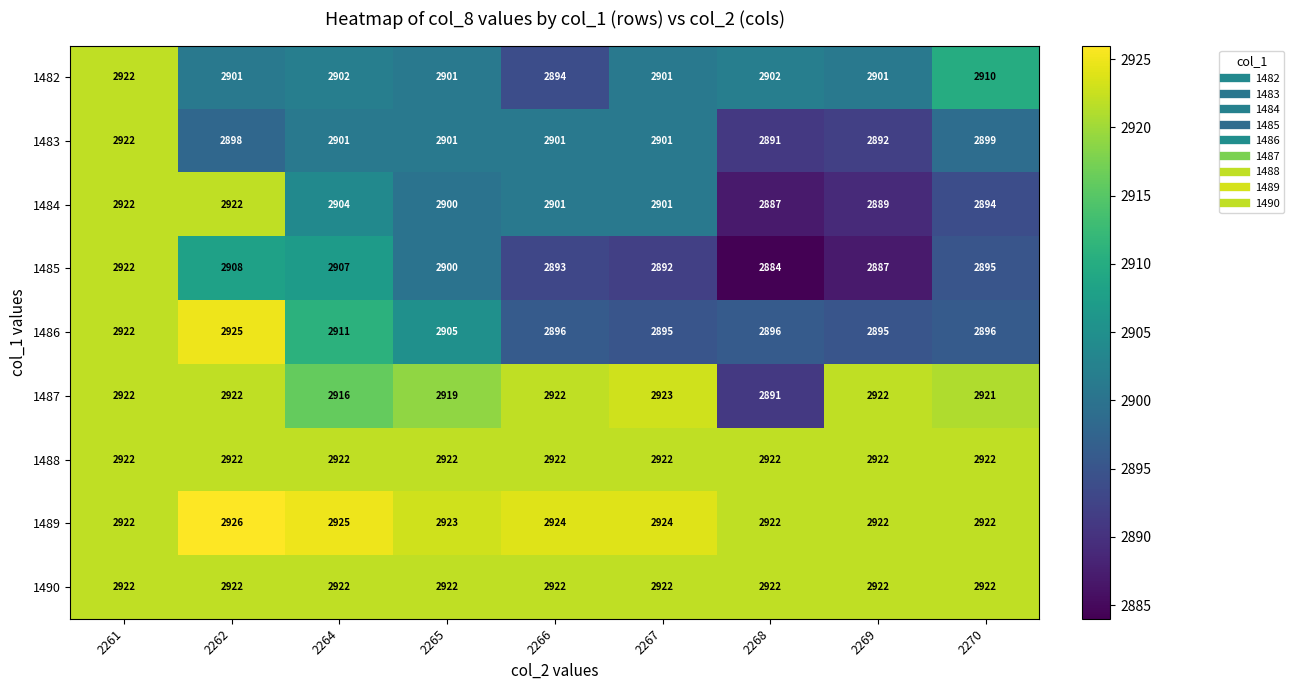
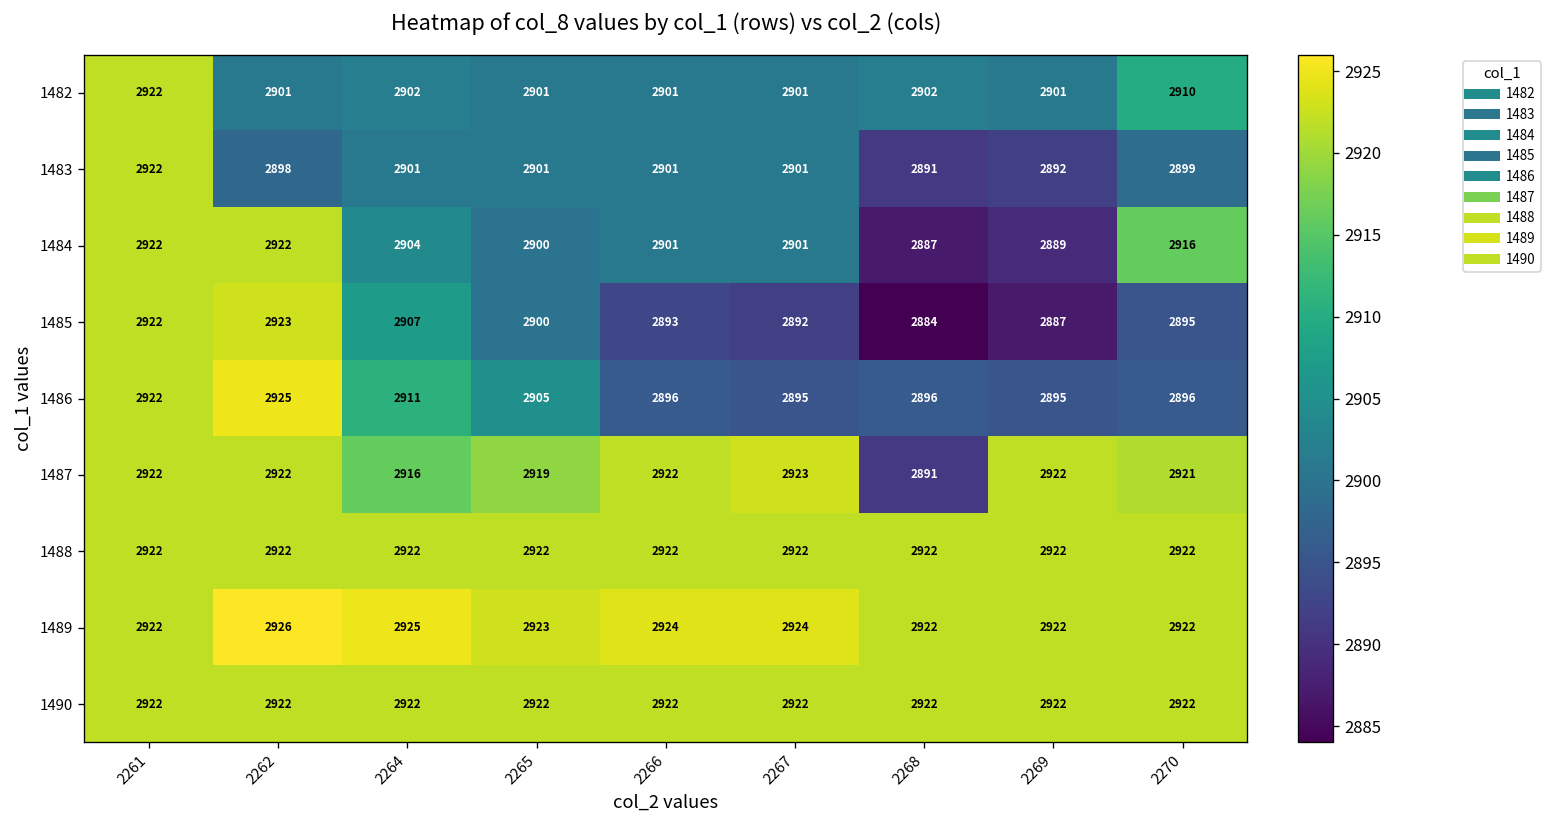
1482, 2266: 2894 -> 2901
1484, 2270: 2894 -> 2916
1485, 2262: 2908 -> 2923
